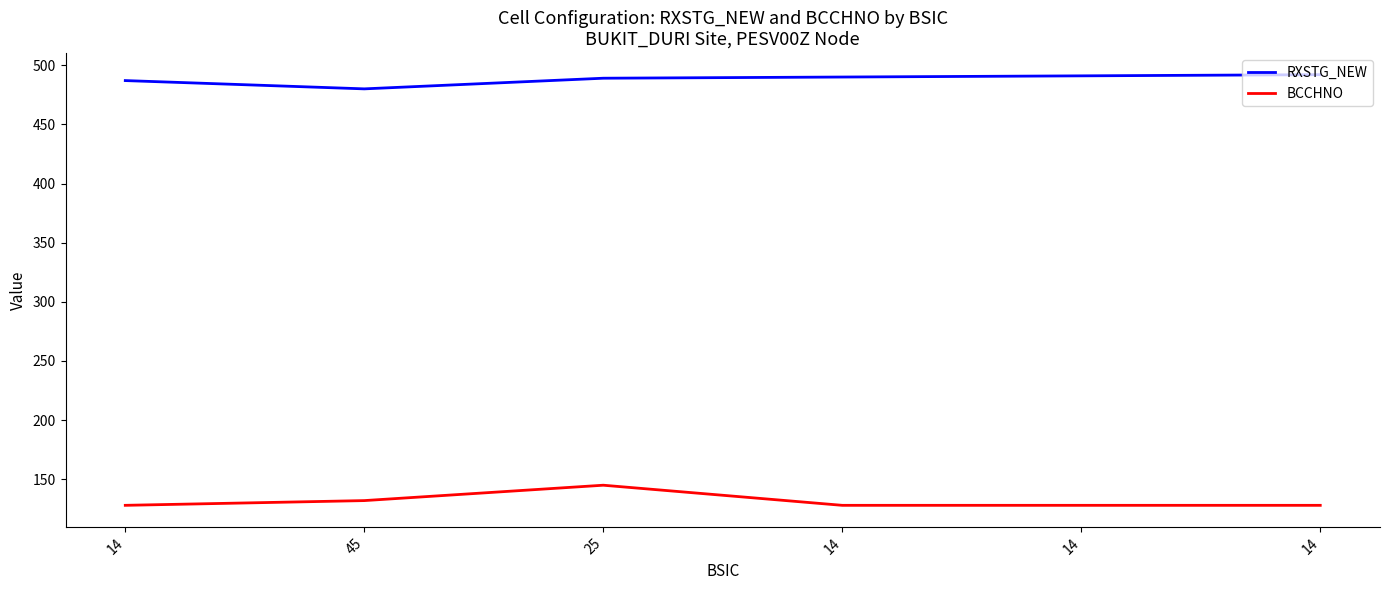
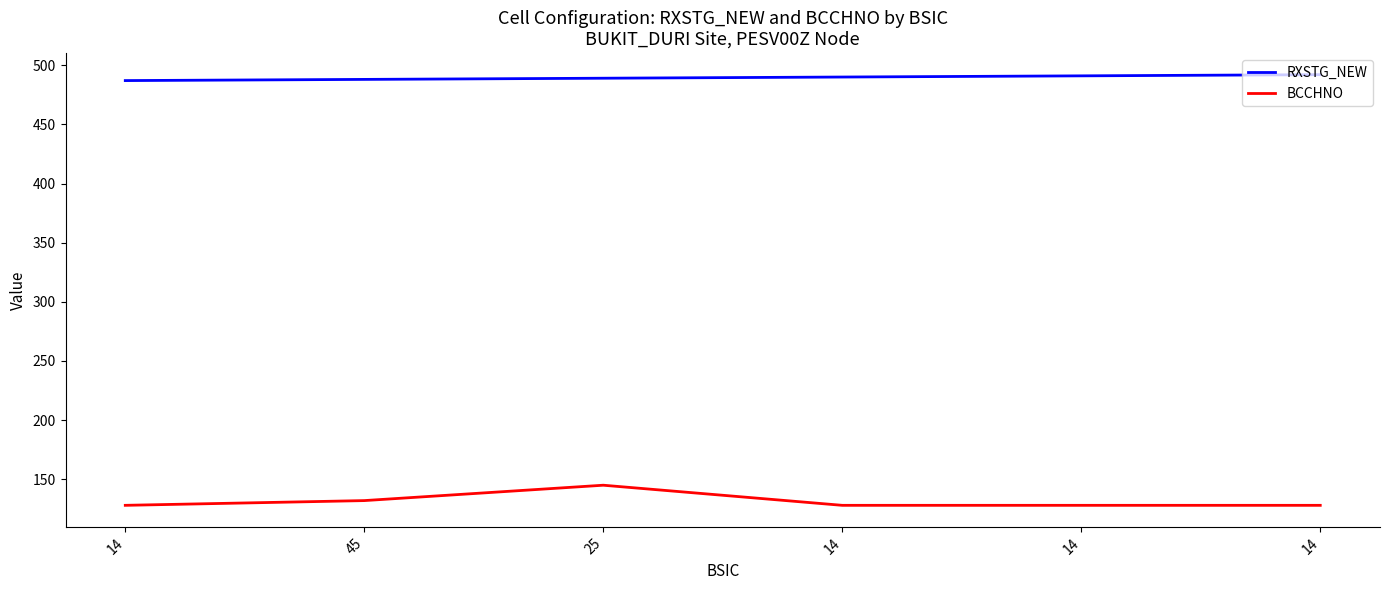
RXSTG_NEW, 45: 480 -> 488
